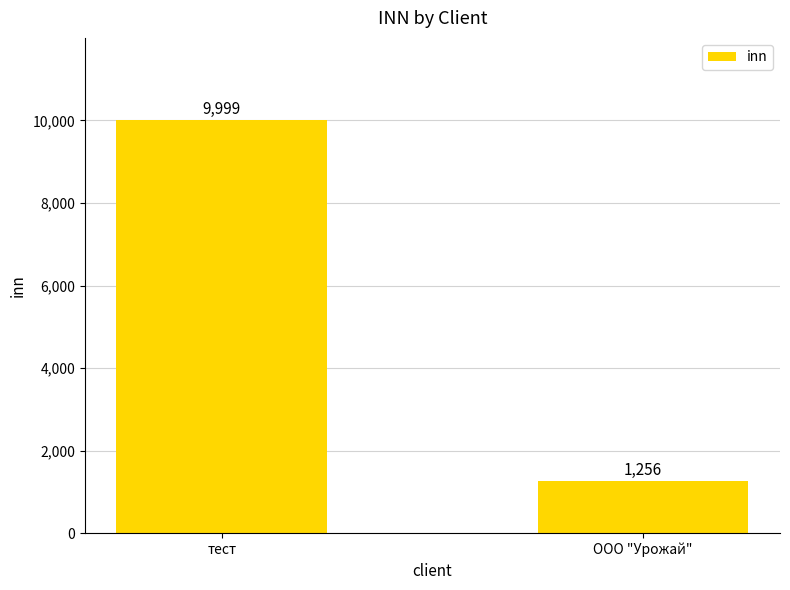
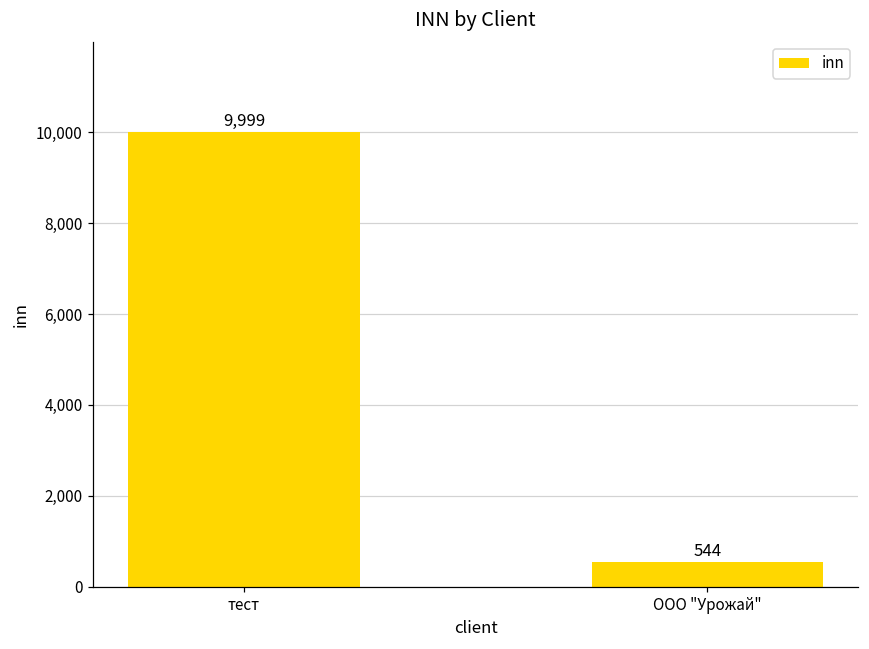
ООО "Урожай": 1,256 -> 544
